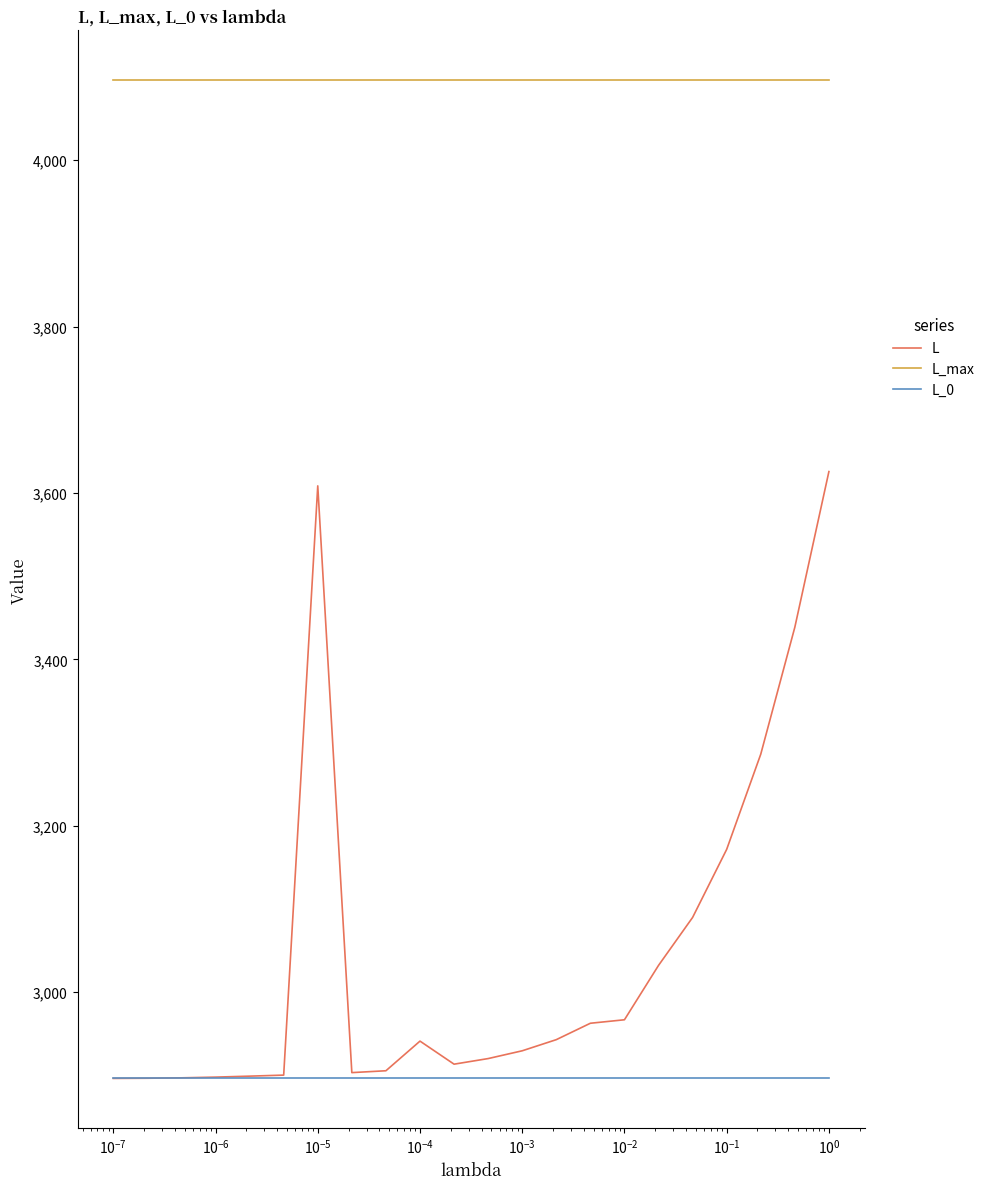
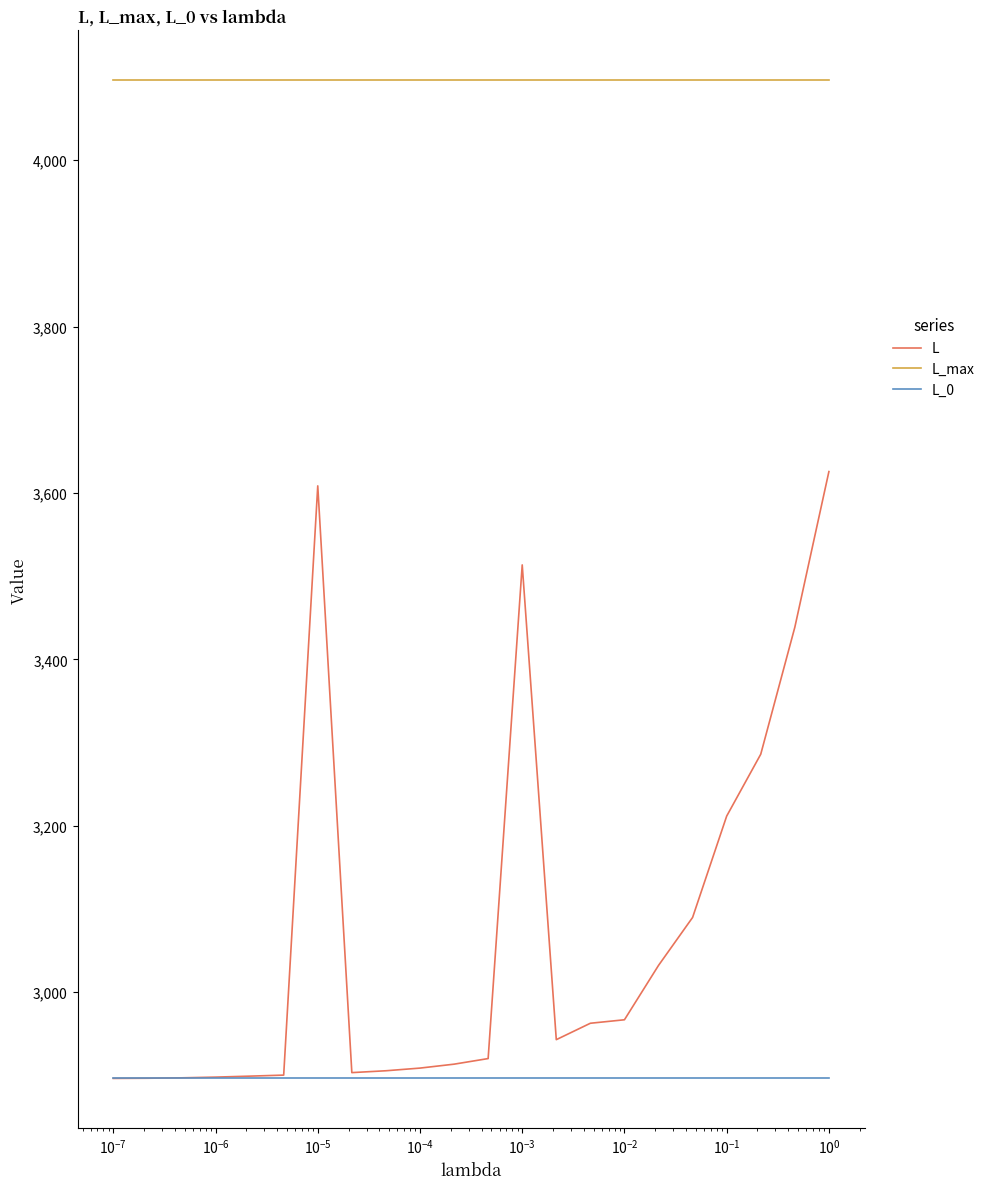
L, 10^-4: 2,940 -> 2,910
L, 10^-3: 2,930 -> 3,510
L, 10^-1: 3,170 -> 3,210
